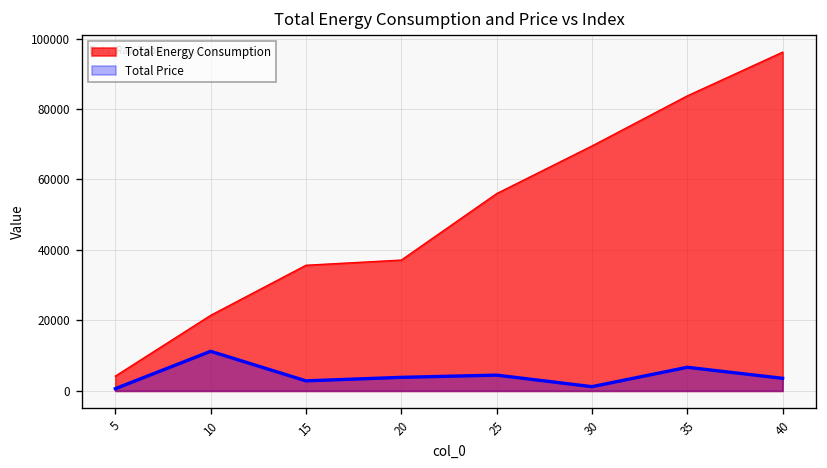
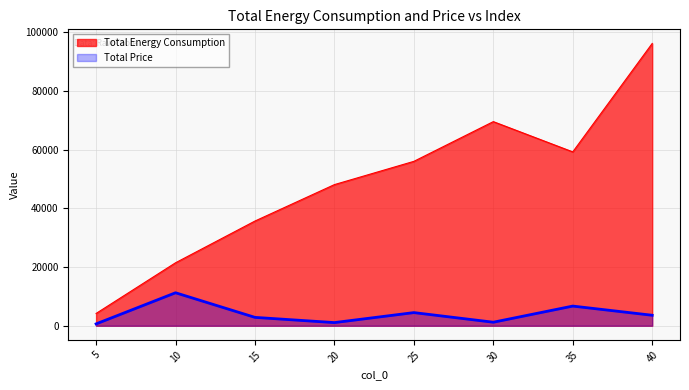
Total Energy Consumption, 20: 37000 -> 48000
Total Price, 20: 4000 -> 1000
Total Energy Consumption, 35: 84000 -> 59000
